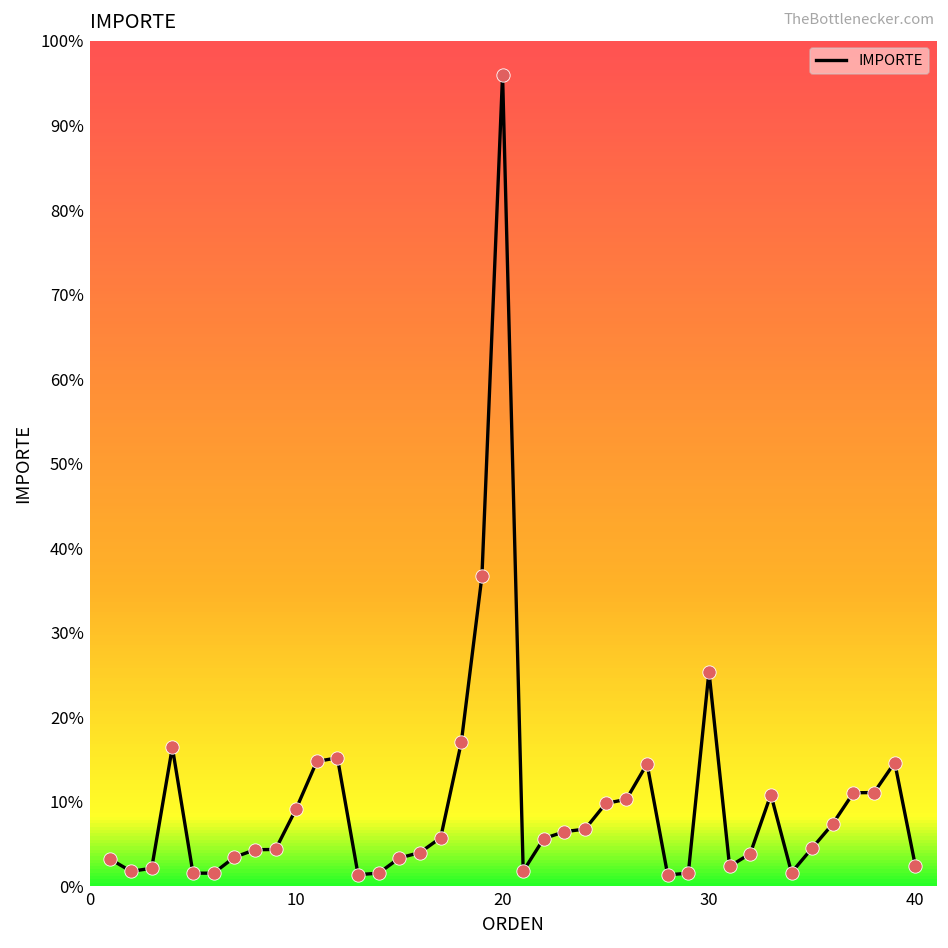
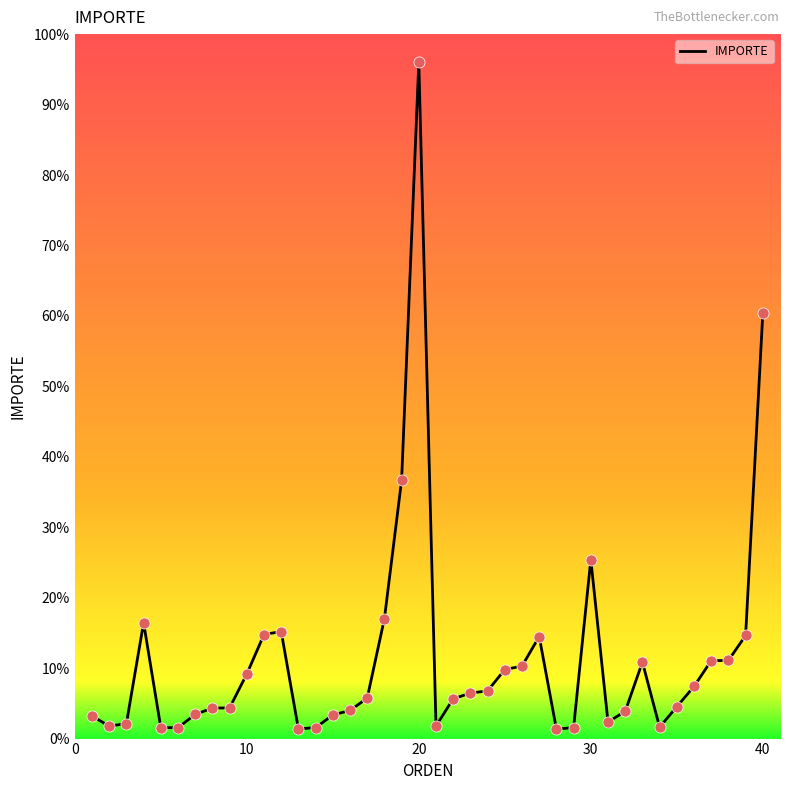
40: 2% -> 60%
